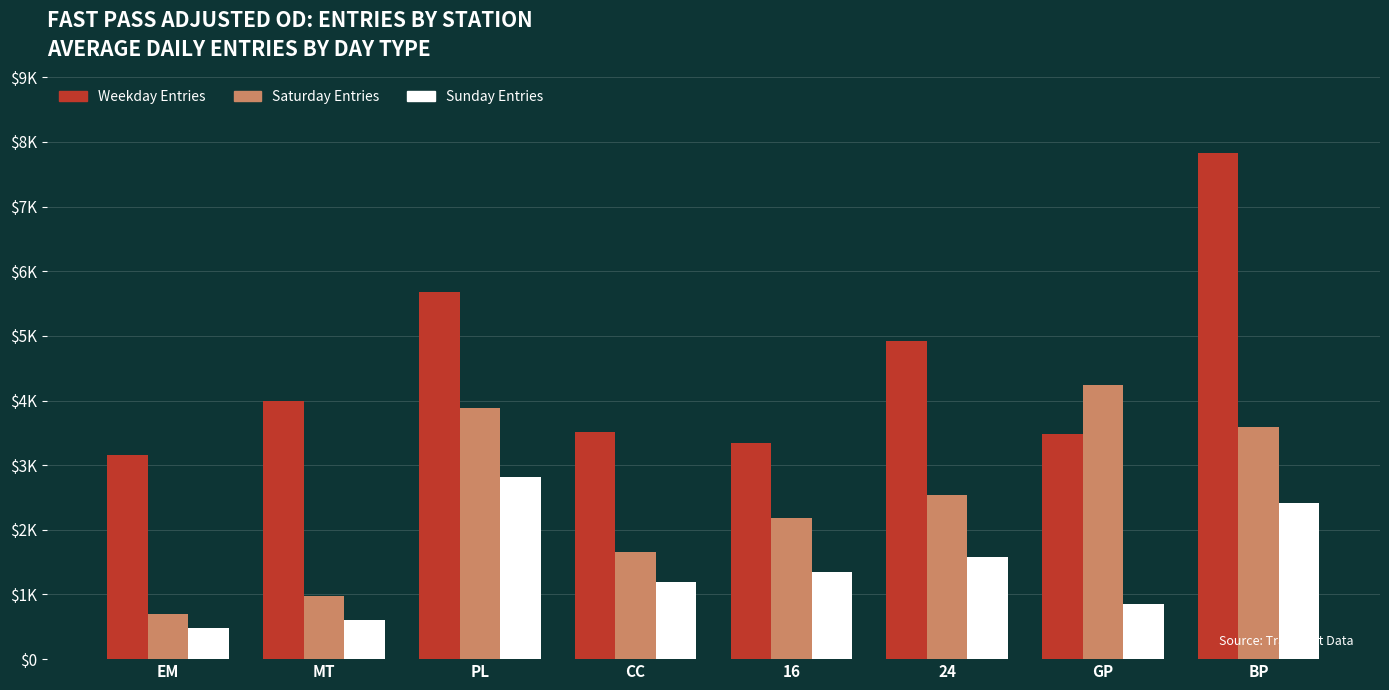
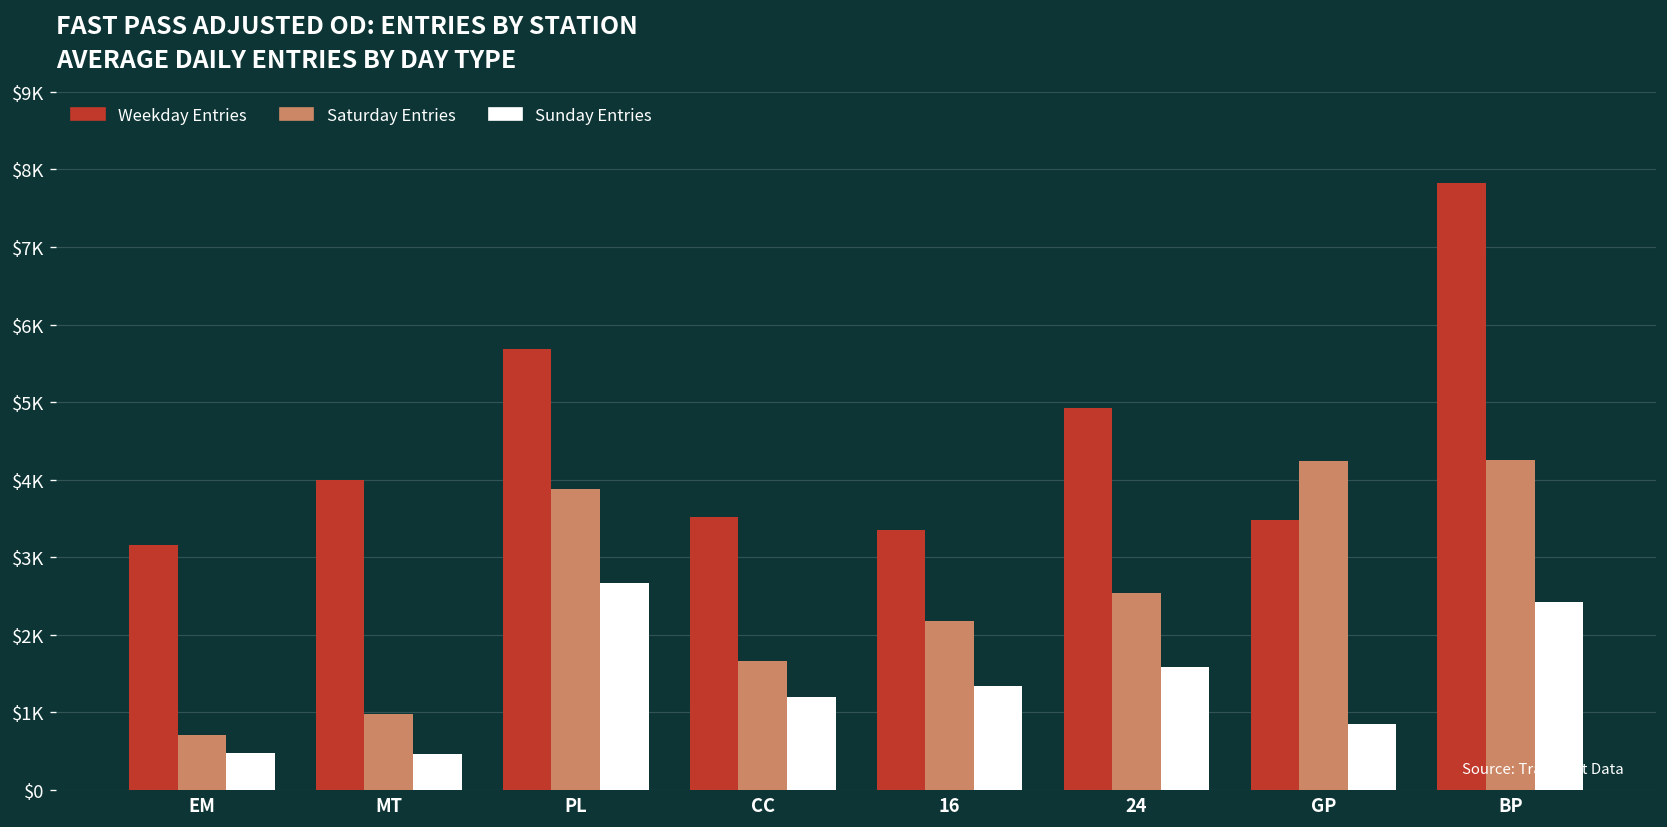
Sunday Entries, MT: $600 -> $500
Sunday Entries, PL: $2800 -> $2700
Saturday Entries, BP: $3600 -> $4300
